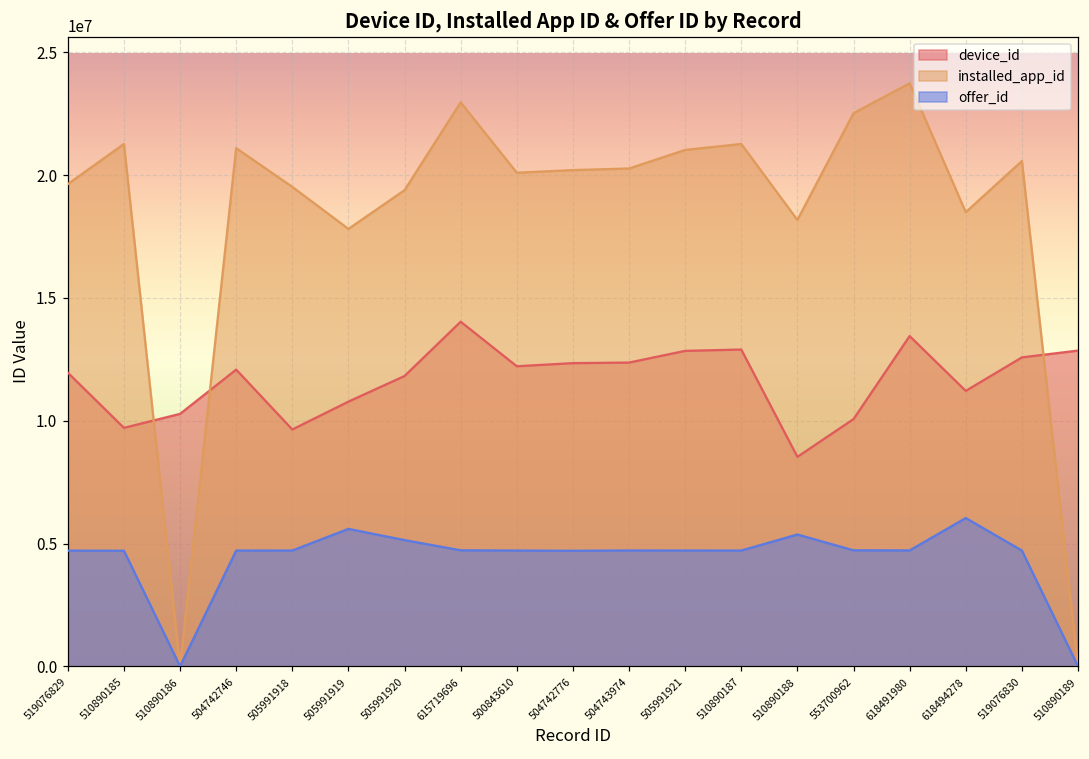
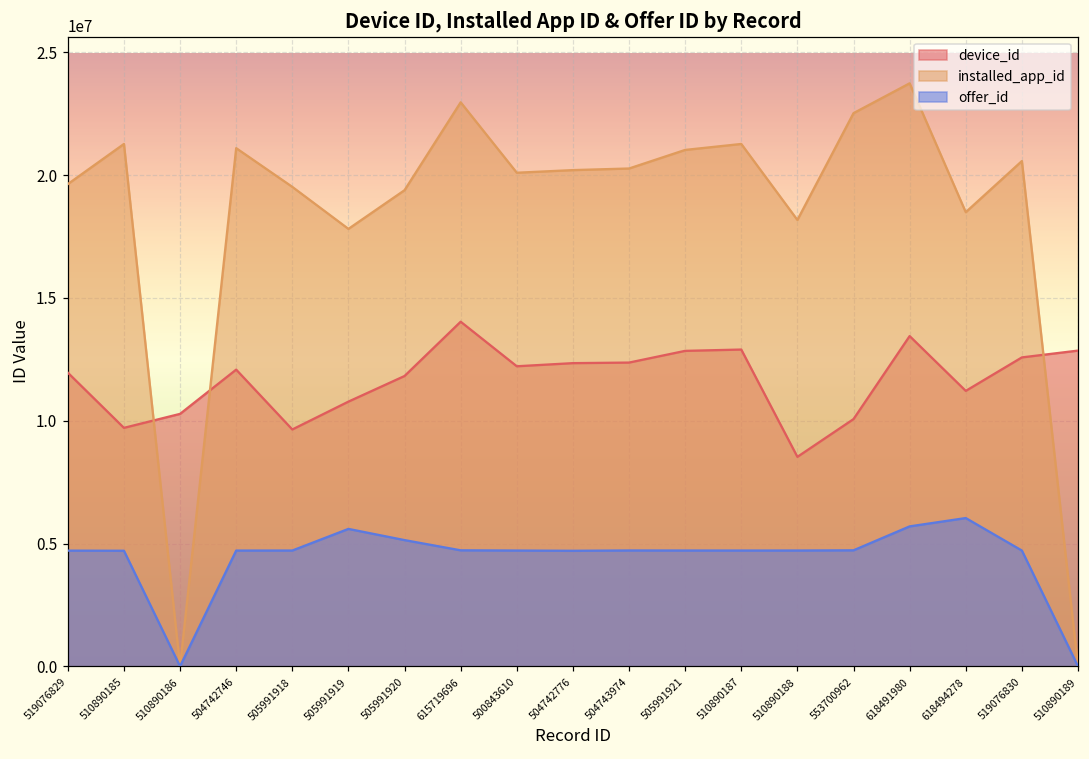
offer_id, 510890188: 5400000 -> 4700000
offer_id, 618491980: 4700000 -> 5700000
